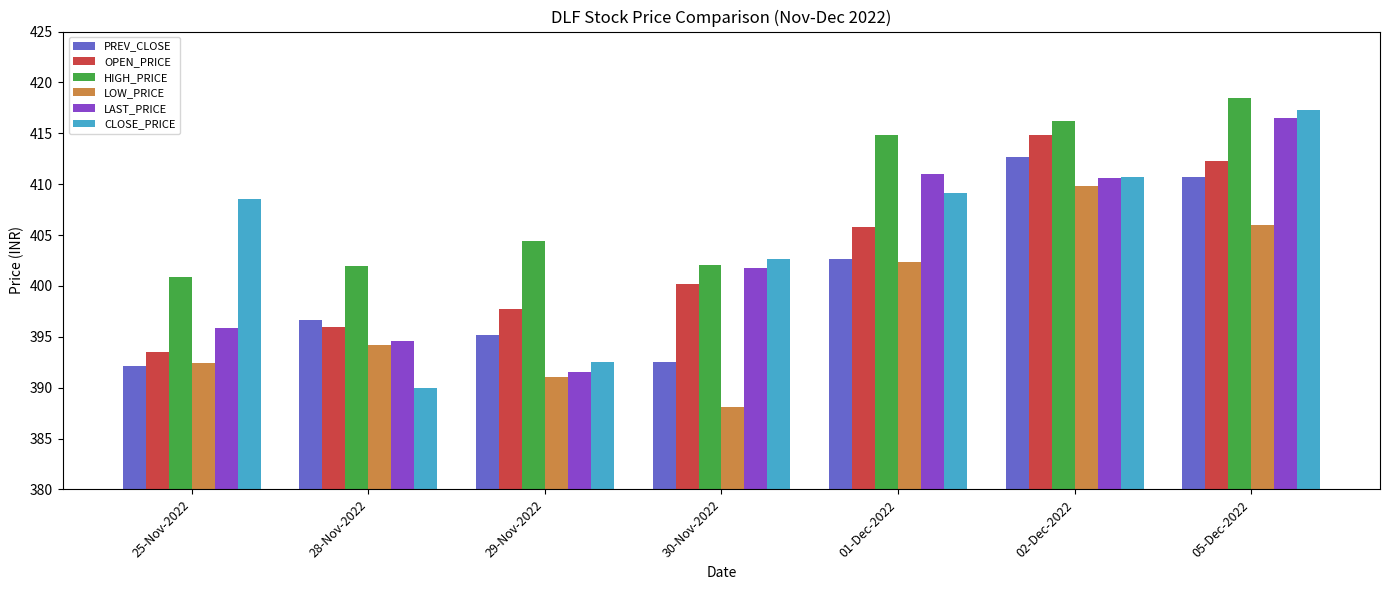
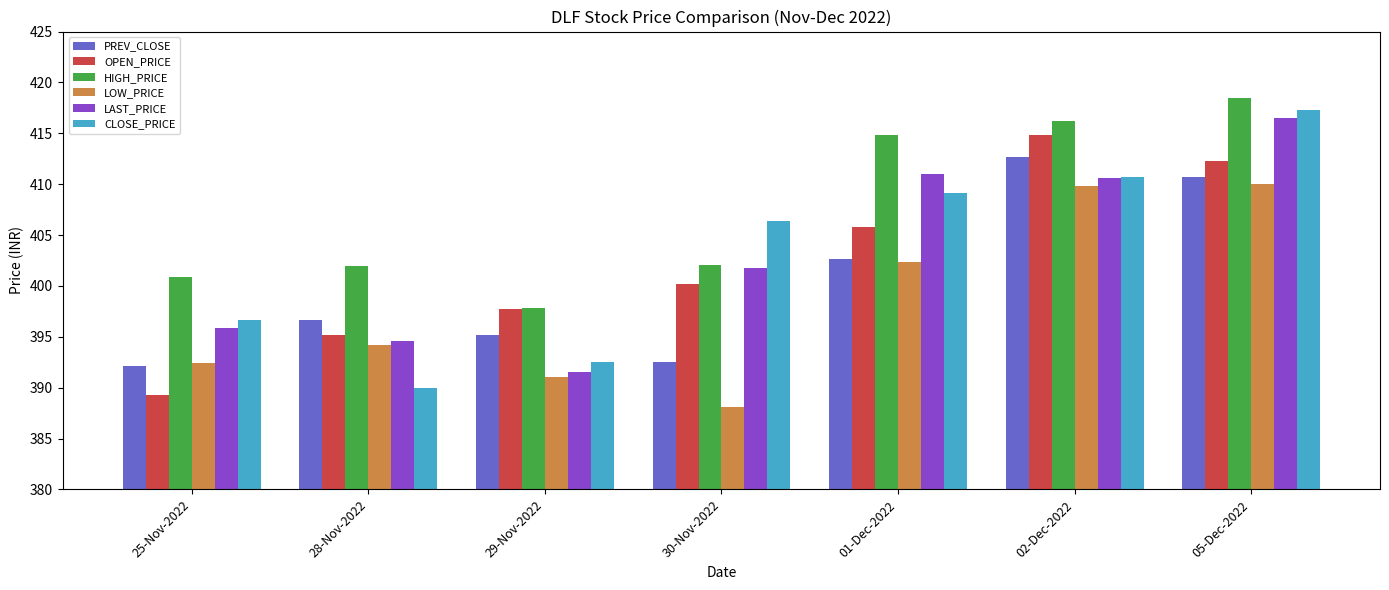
OPEN_PRICE, 25-Nov-2022: 393.5 -> 389.3
CLOSE_PRICE, 25-Nov-2022: 408.5 -> 396.6
OPEN_PRICE, 28-Nov-2022: 396.0 -> 395.2
HIGH_PRICE, 29-Nov-2022: 404.4 -> 397.9
CLOSE_PRICE, 30-Nov-2022: 402.7 -> 406.4
LOW_PRICE, 05-Dec-2022: 406 -> 410
